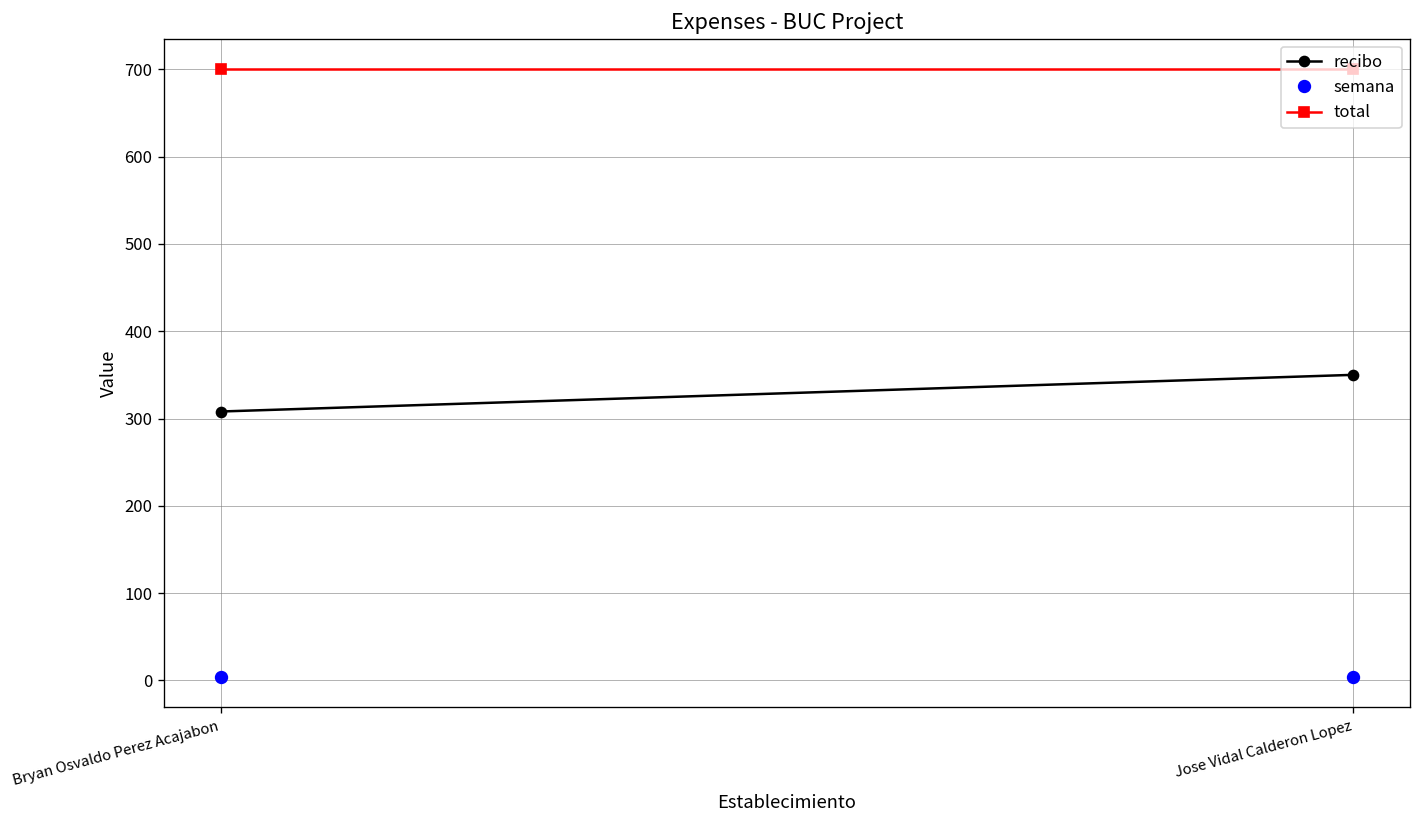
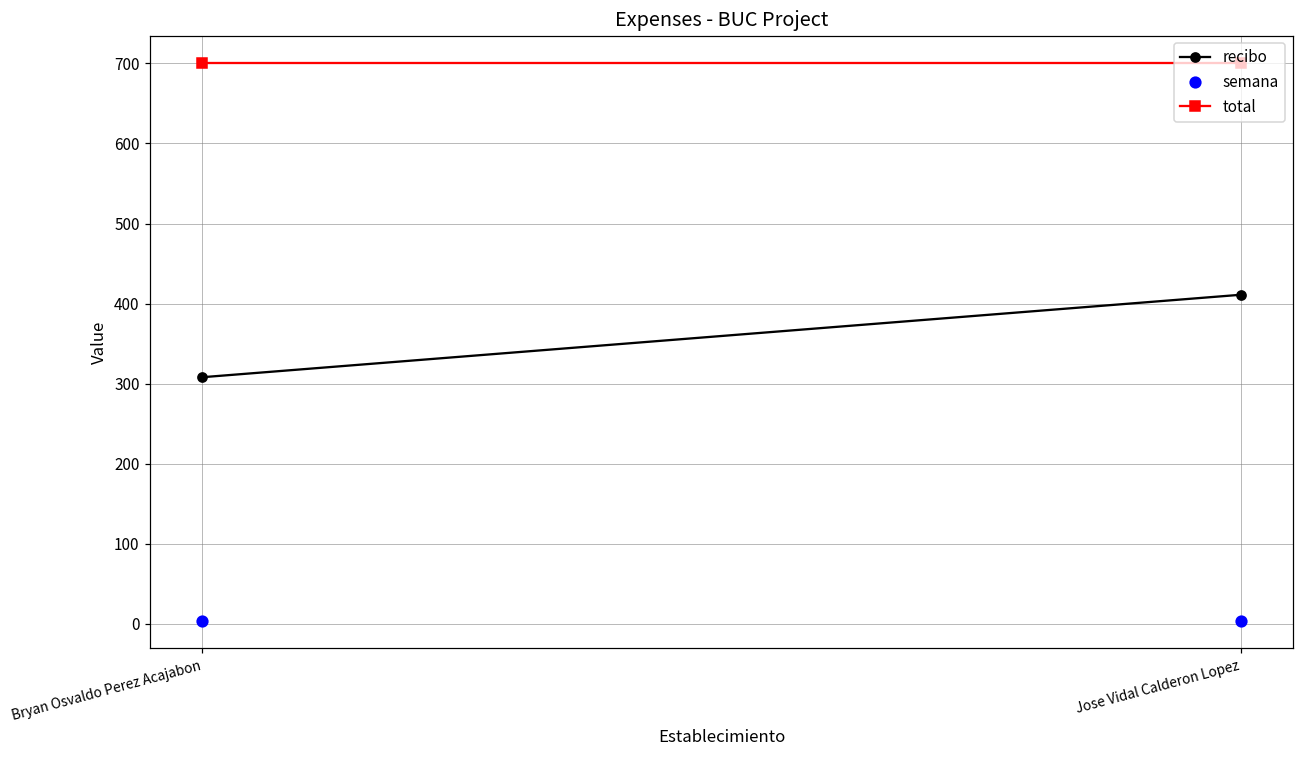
recibo, Jose Vidal Calderon Lopez: 350 -> 410
